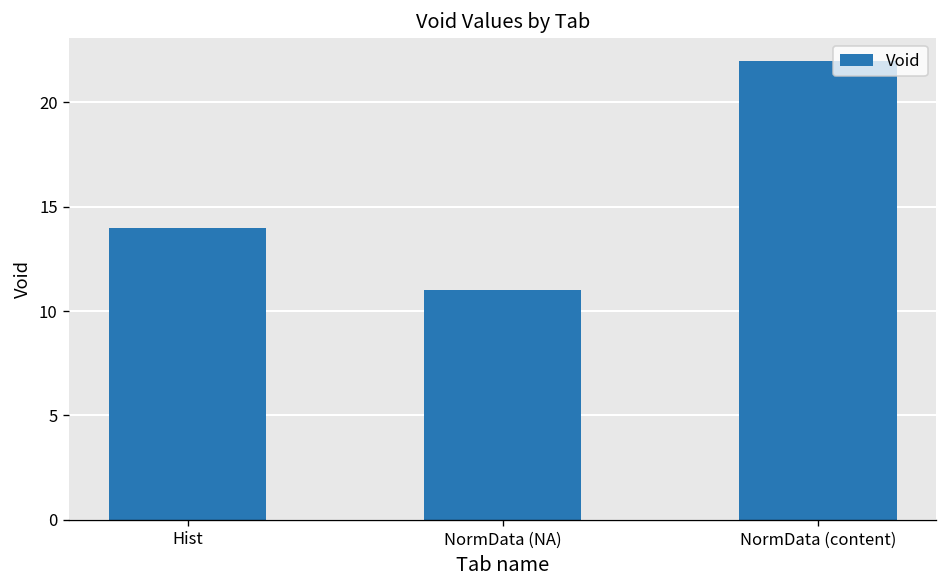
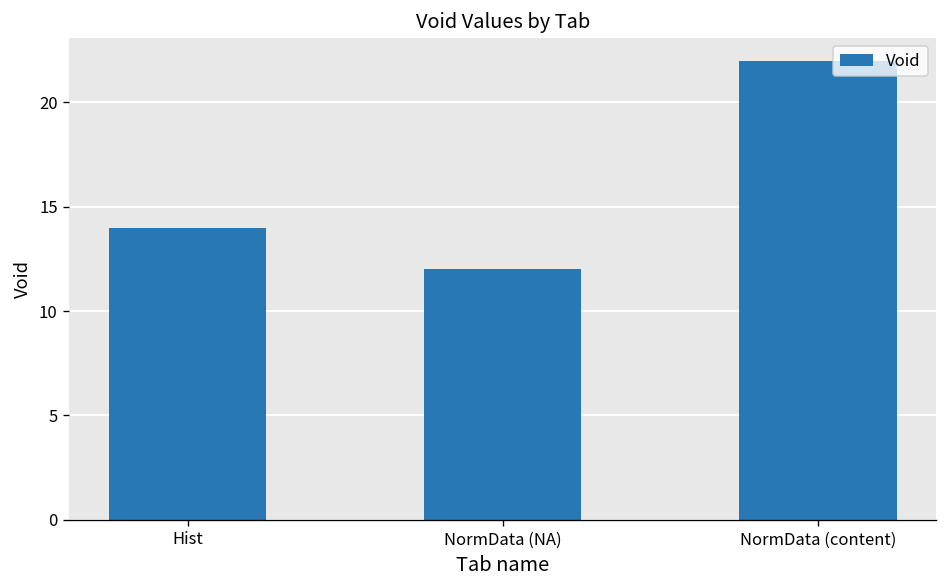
NormData (NA): 11 -> 12
